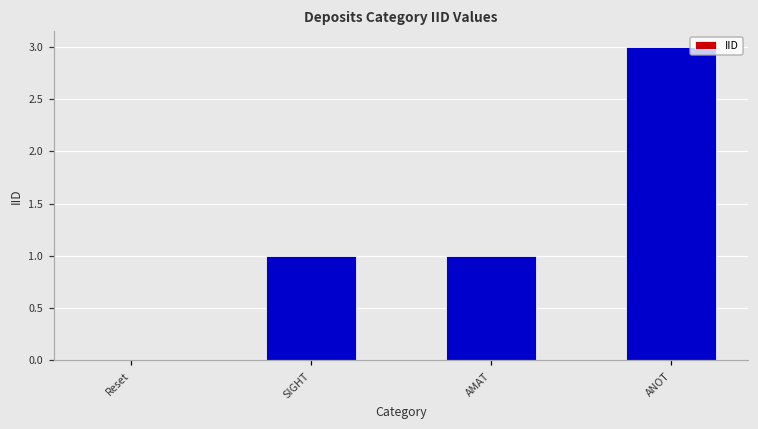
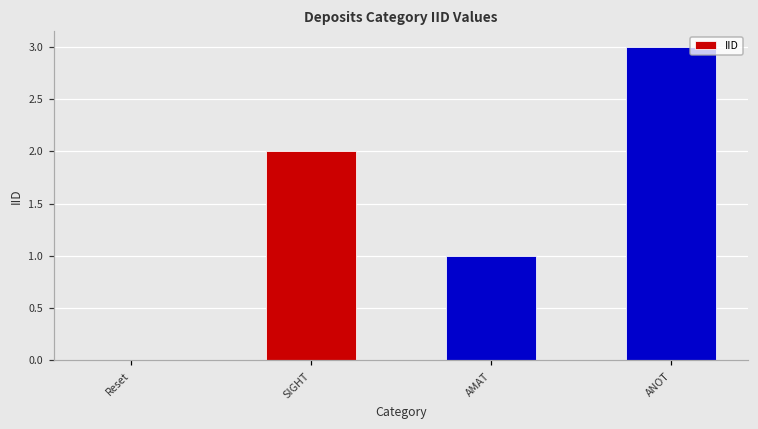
SIGHT: 1 -> 2
